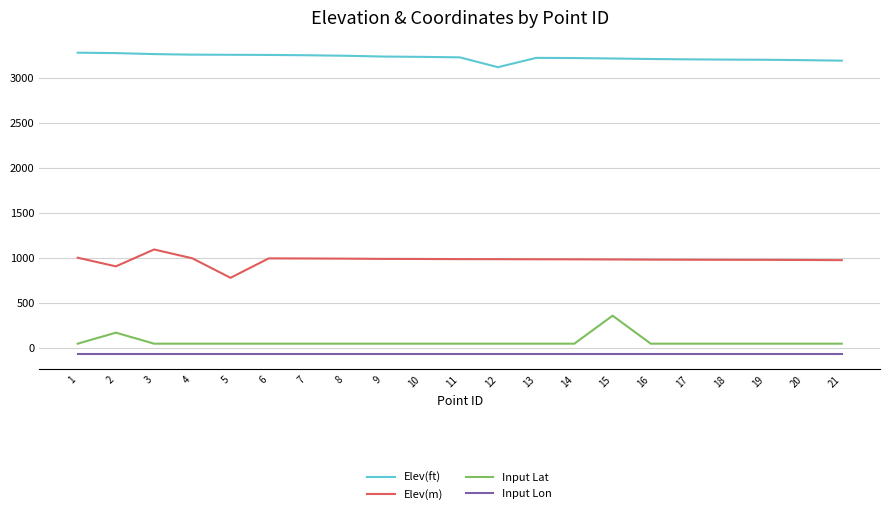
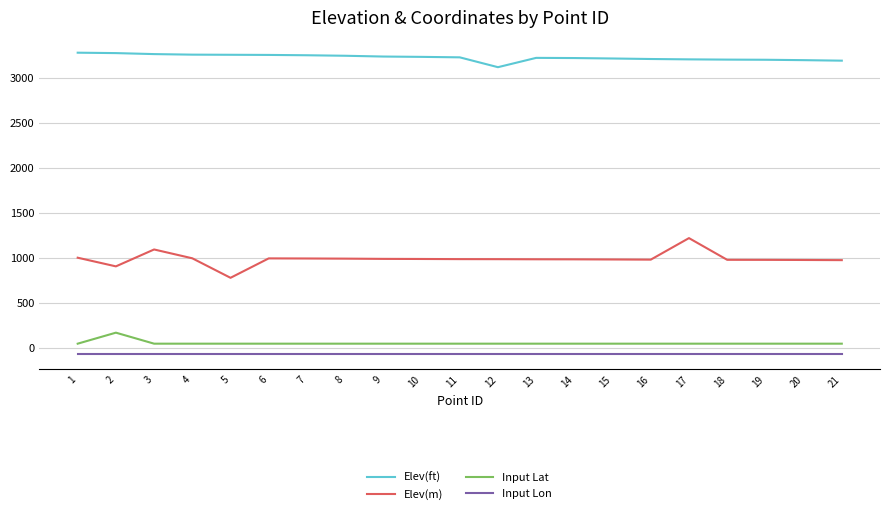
Input Lat, 15: 400 -> 0
Elev(m), 17: 1000 -> 1200
